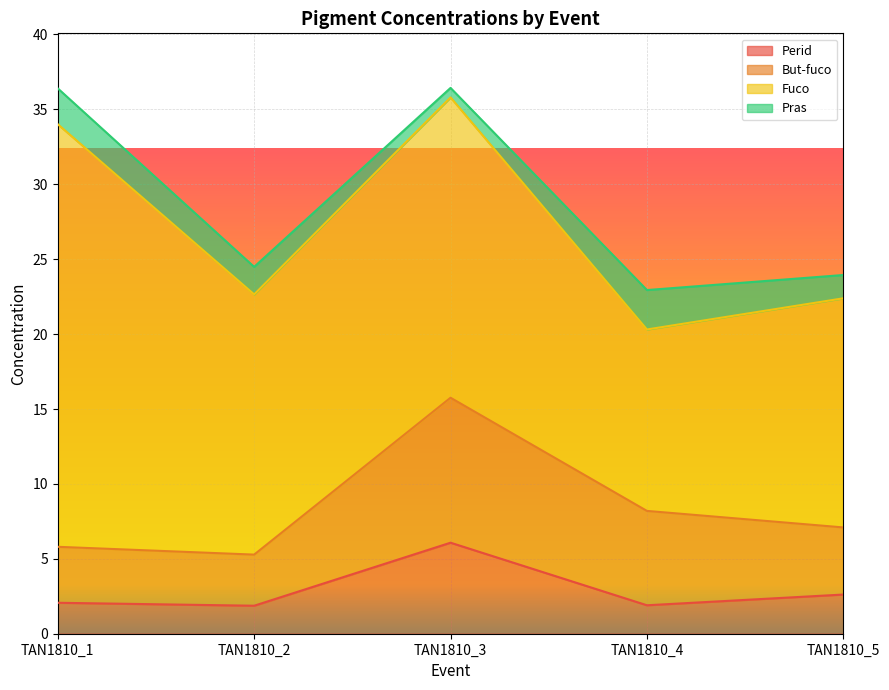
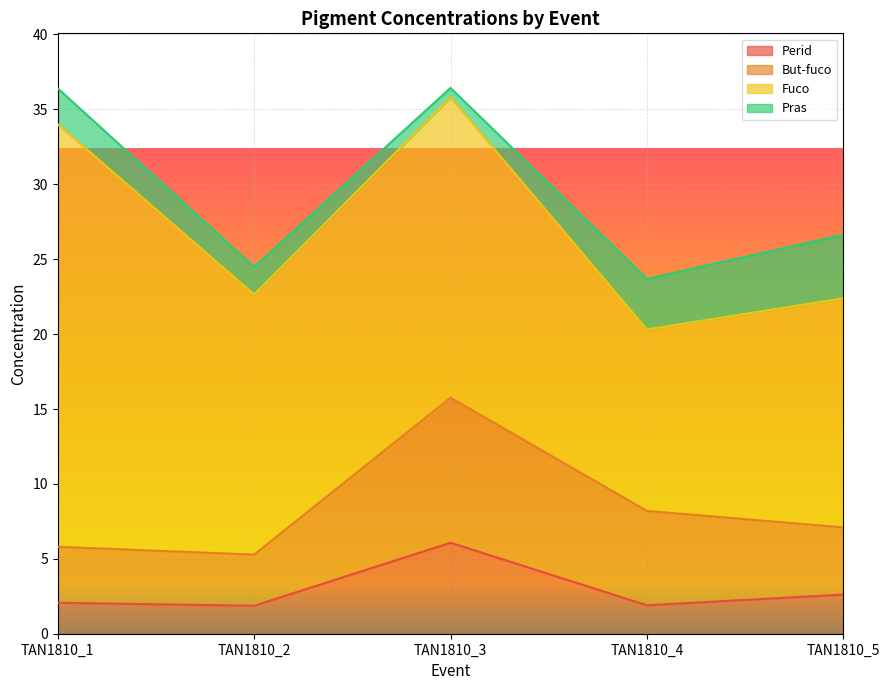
Pras, TAN1810_4: 2.6 -> 3.4
Pras, TAN1810_5: 1.6 -> 4.2
